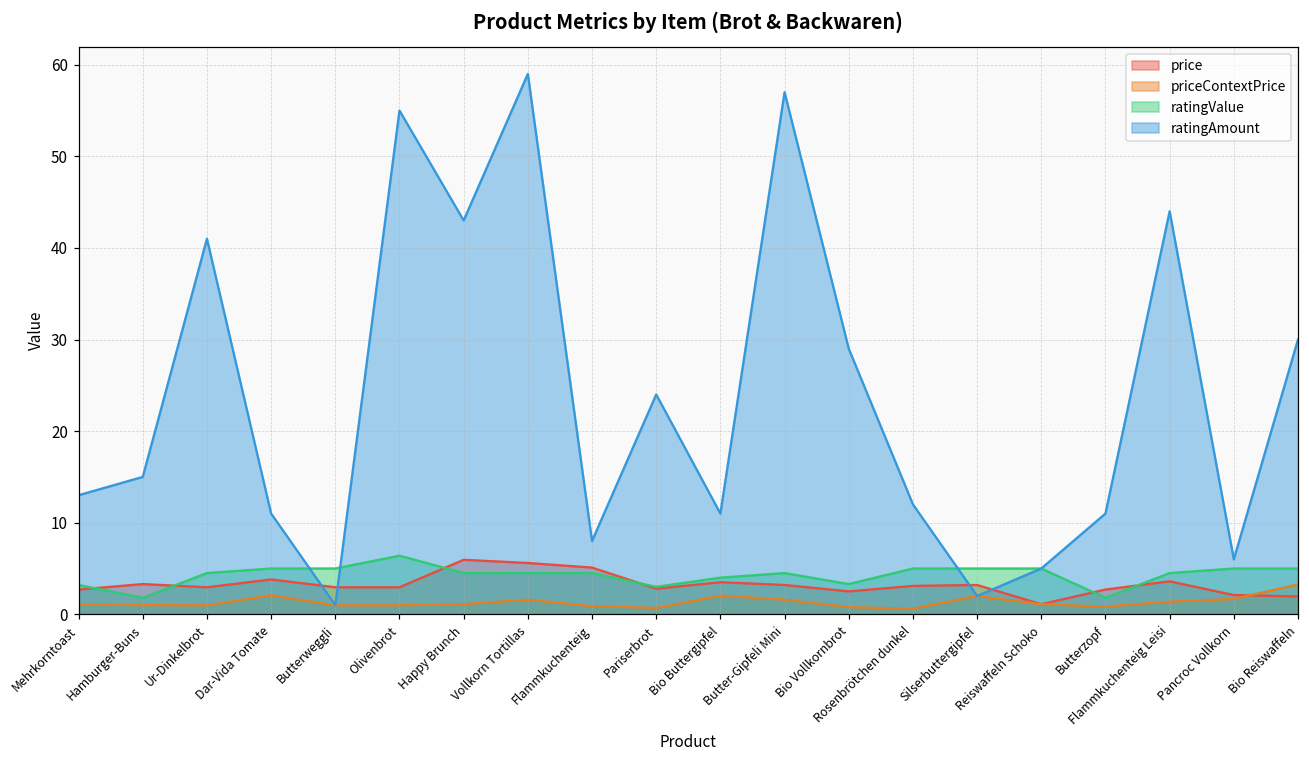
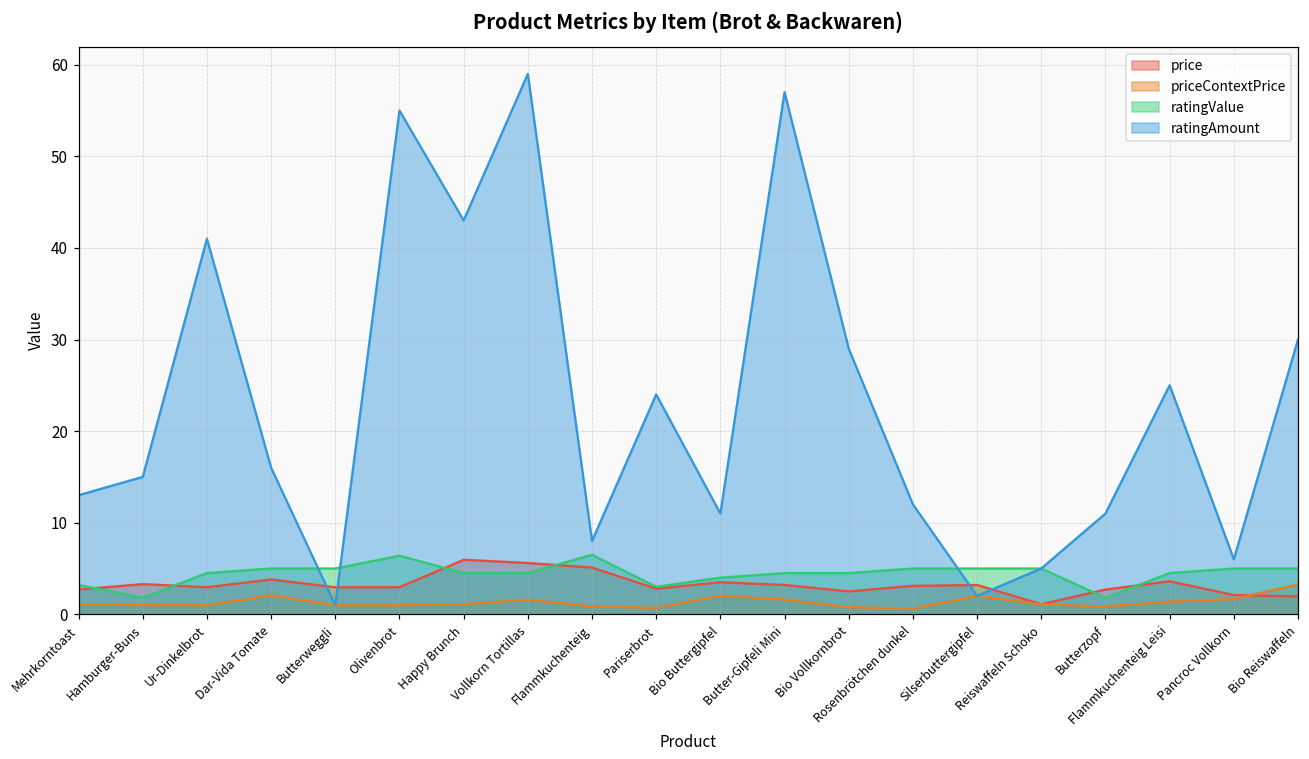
ratingAmount, Dar-Vida Tomate: 11 -> 16
ratingValue, Flammkuchenteig: 5 -> 7
ratingValue, Bio Vollkornbrot: 3 -> 5
ratingAmount, Flammkuchenteig Leisi: 44 -> 25
